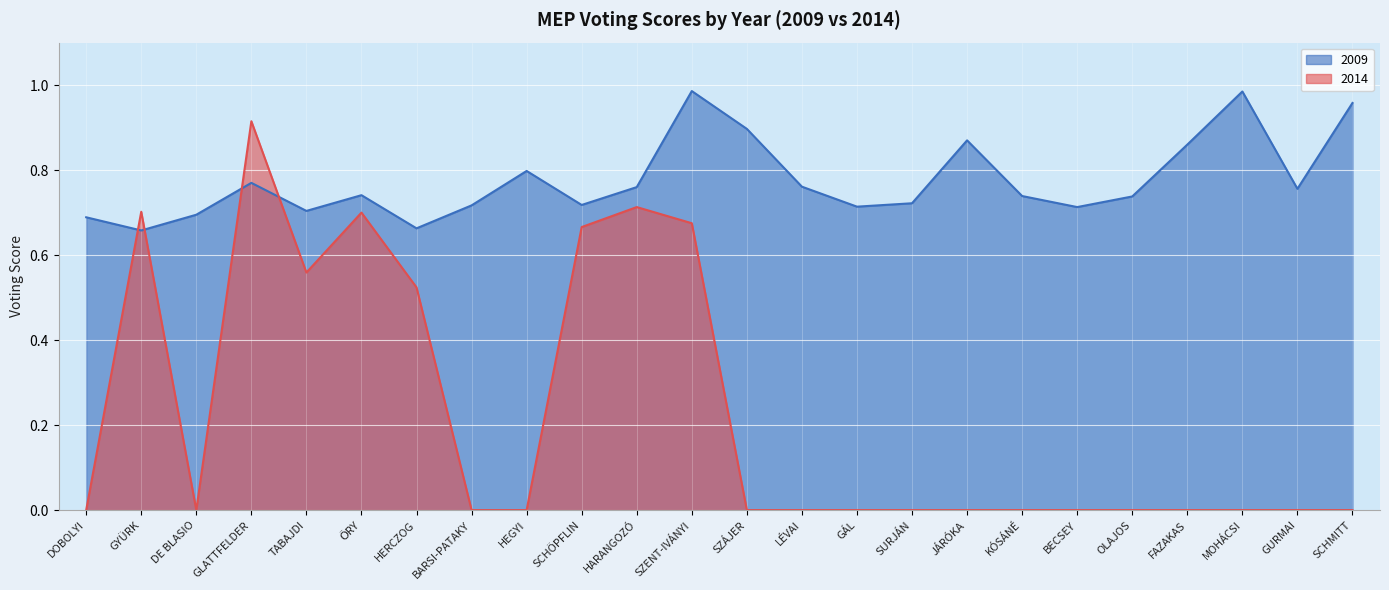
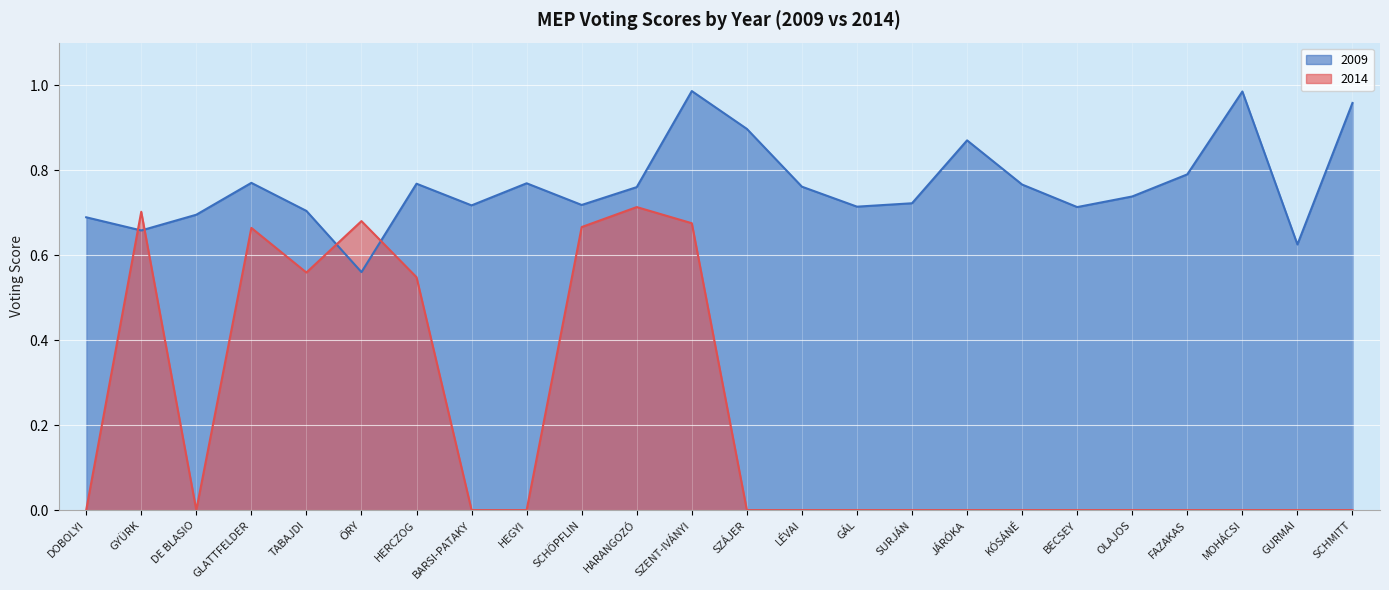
2014, GLATTFELDER: 0.92 -> 0.66
2009, ŐRY: 0.74 -> 0.56
2014, ŐRY: 0.70 -> 0.68
2009, HERCZOG: 0.66 -> 0.77
2014, HERCZOG: 0.52 -> 0.55
2009, HEGYI: 0.80 -> 0.77
2009, KÓSÁNÉ: 0.74 -> 0.77
2009, FAZAKAS: 0.86 -> 0.79
2009, GURMAI: 0.76 -> 0.63
